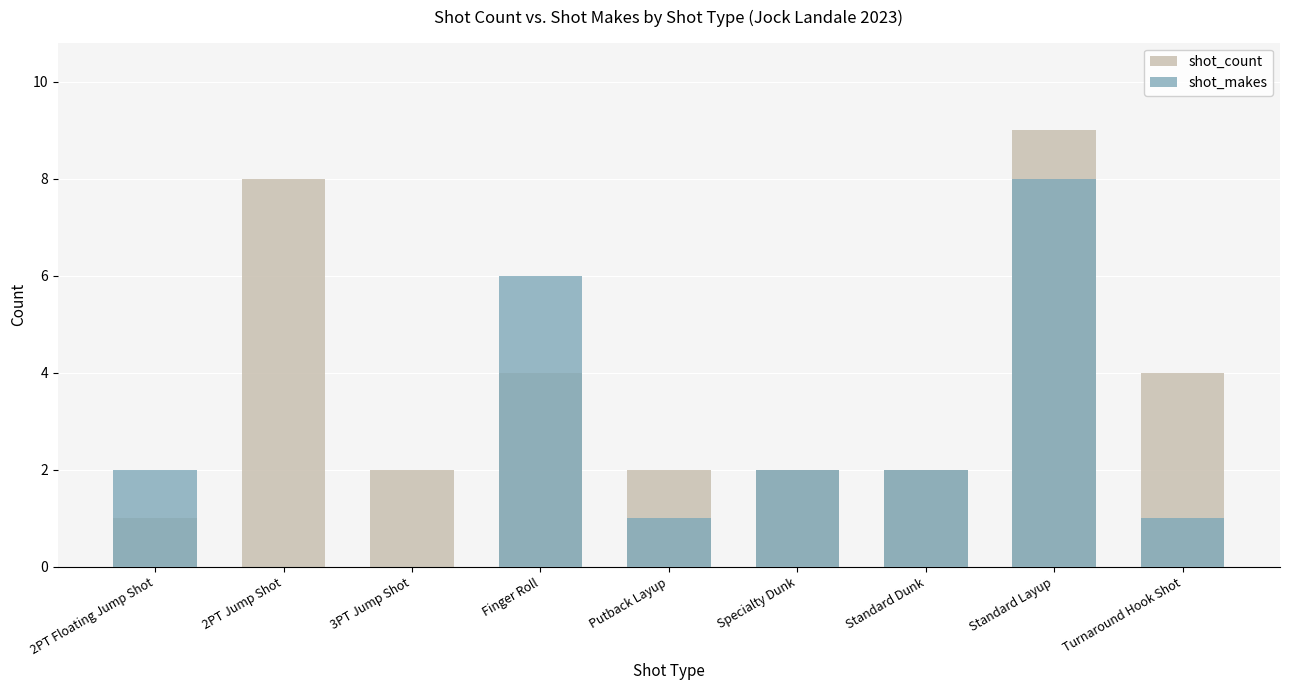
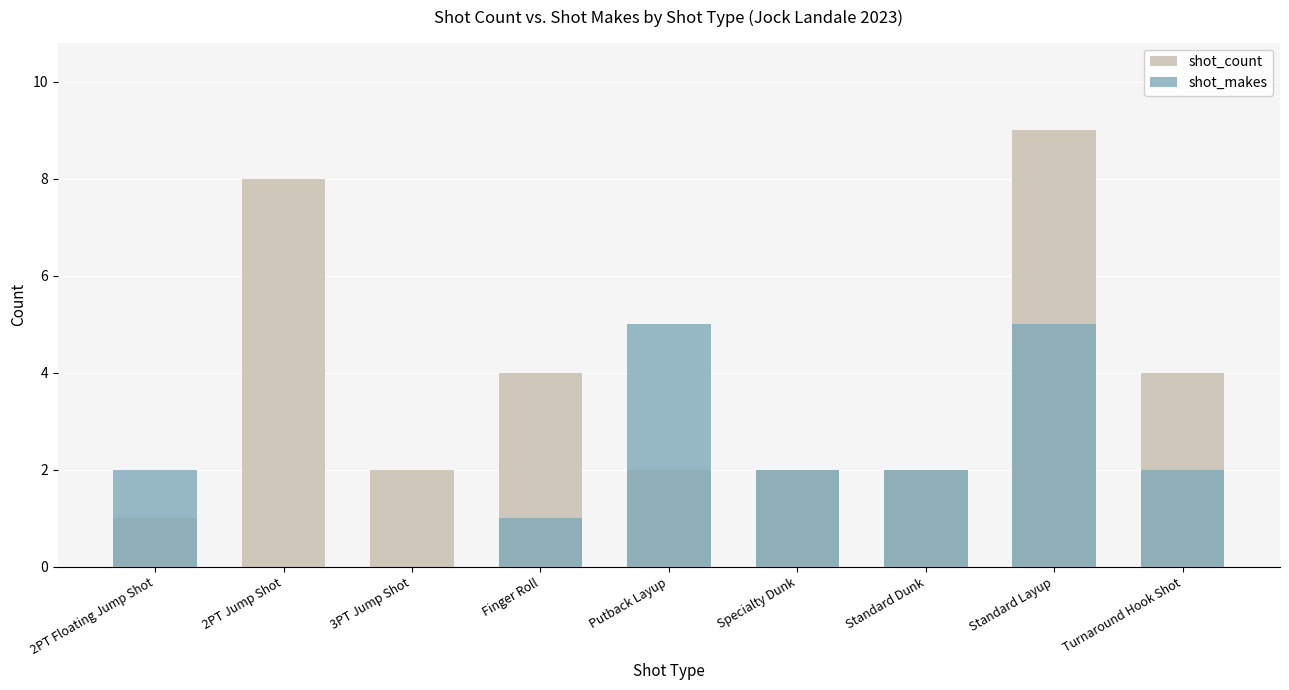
shot_makes, Finger Roll: 6 -> 1
shot_makes, Putback Layup: 1 -> 5
shot_makes, Standard Layup: 8 -> 5
shot_makes, Turnaround Hook Shot: 1 -> 2
